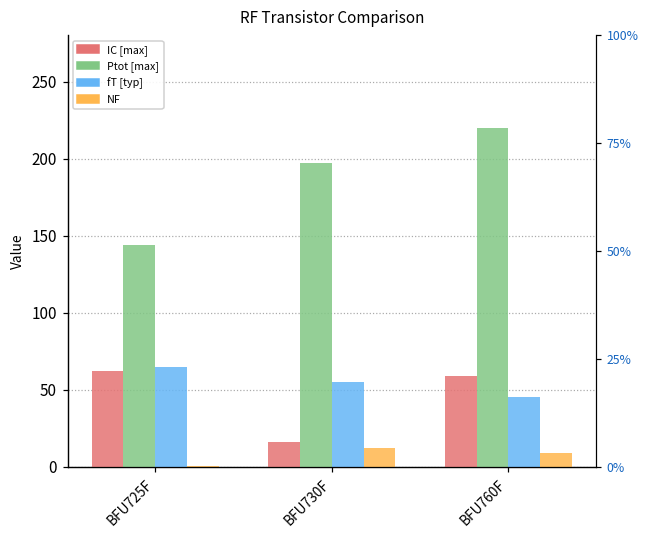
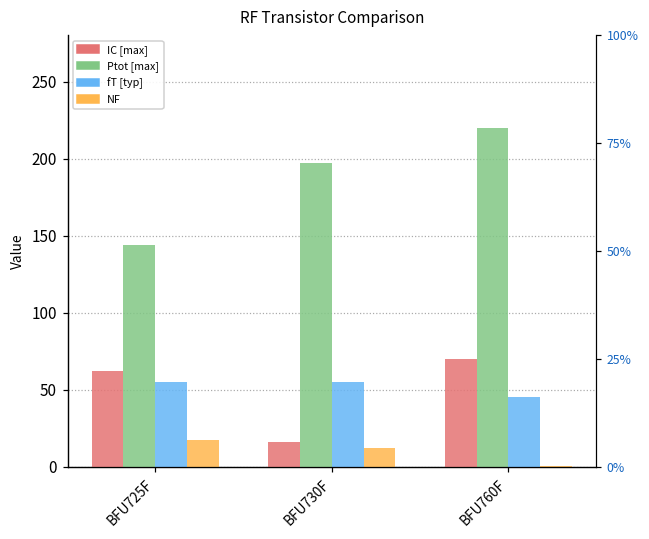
fT [typ], BFU725F: 65 -> 55
NF, BFU725F: 1 -> 18
IC [max], BFU760F: 59 -> 70
NF, BFU760F: 9 -> 0
